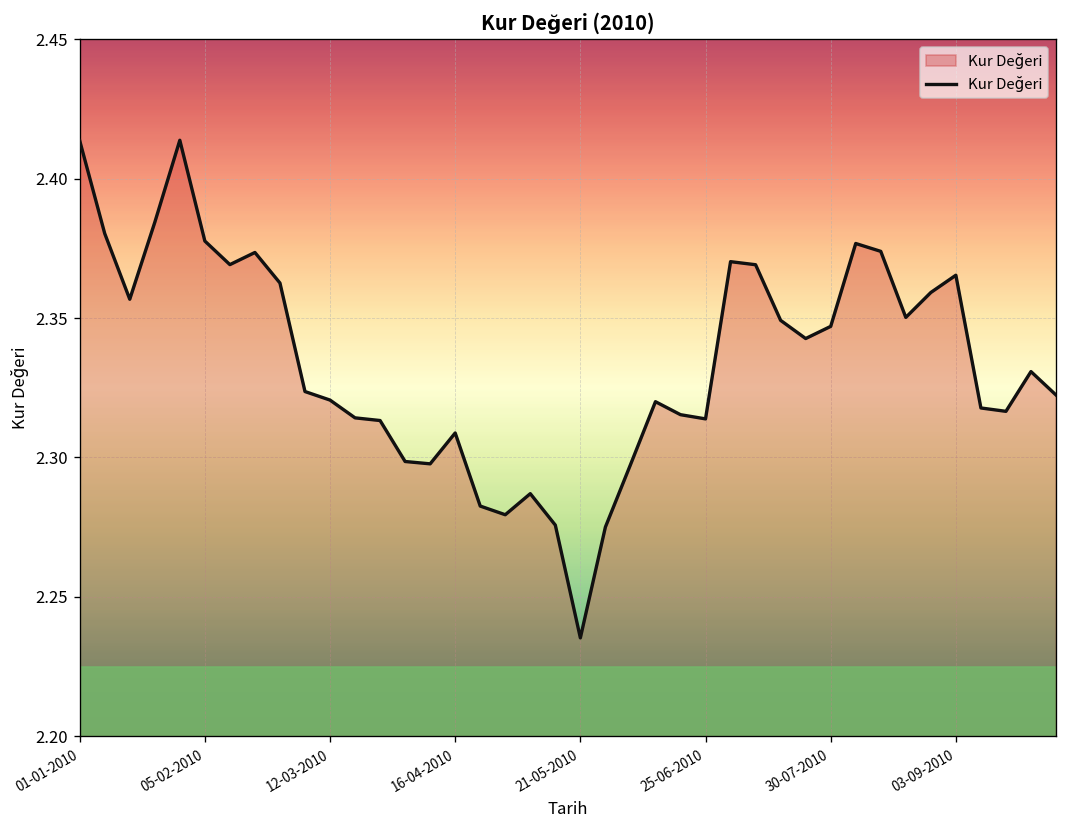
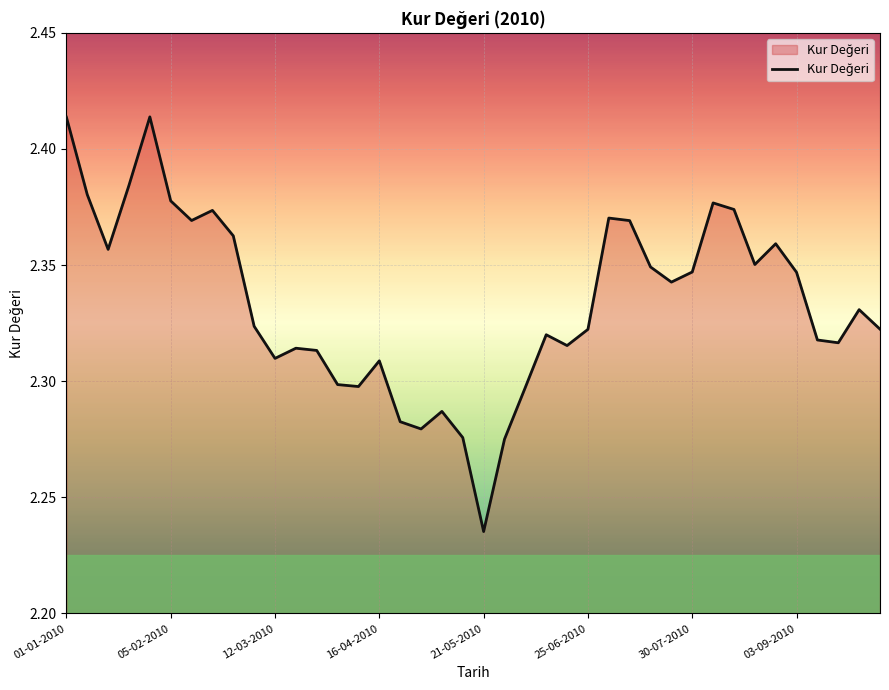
12-03-2010: 2.321 -> 2.310
25-06-2010: 2.314 -> 2.322
03-09-2010: 2.365 -> 2.347
